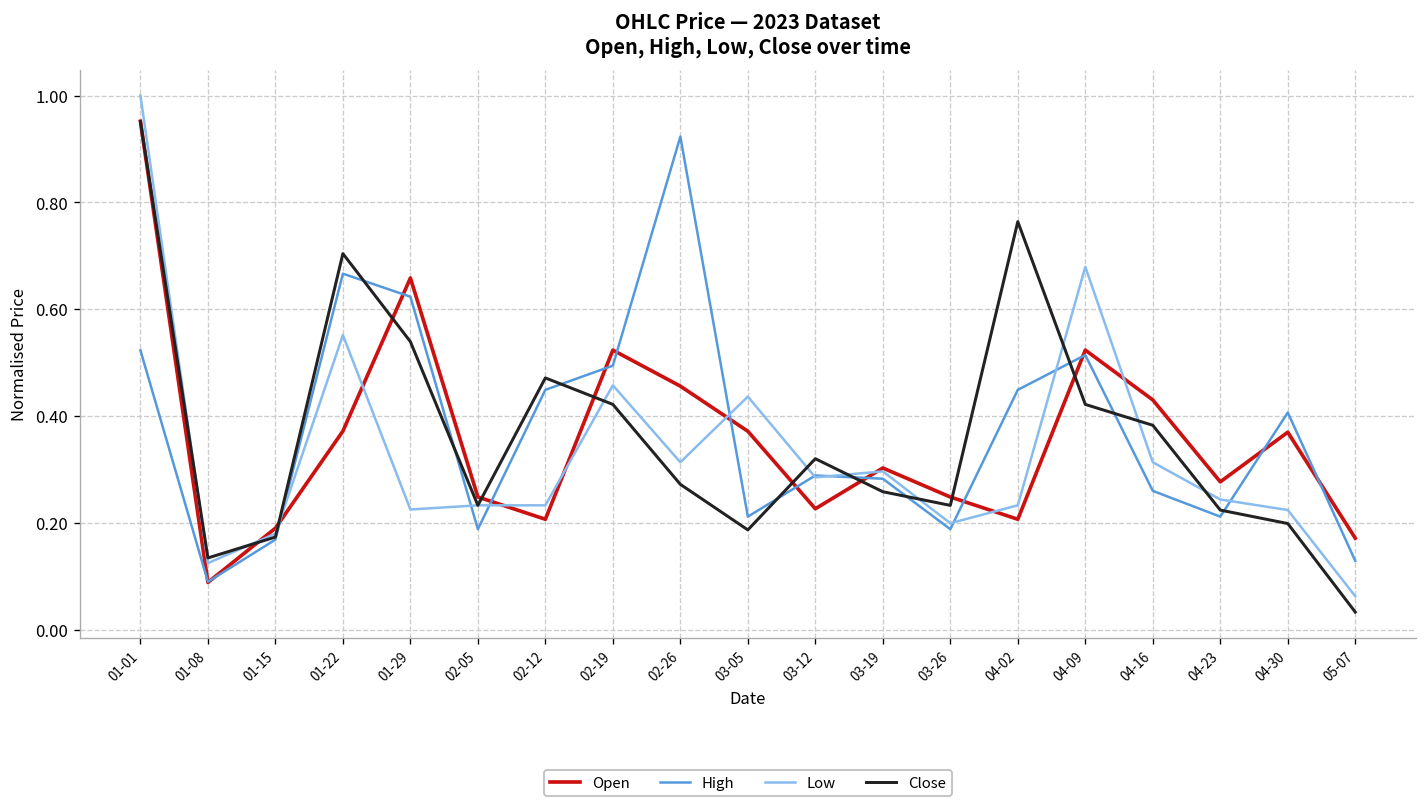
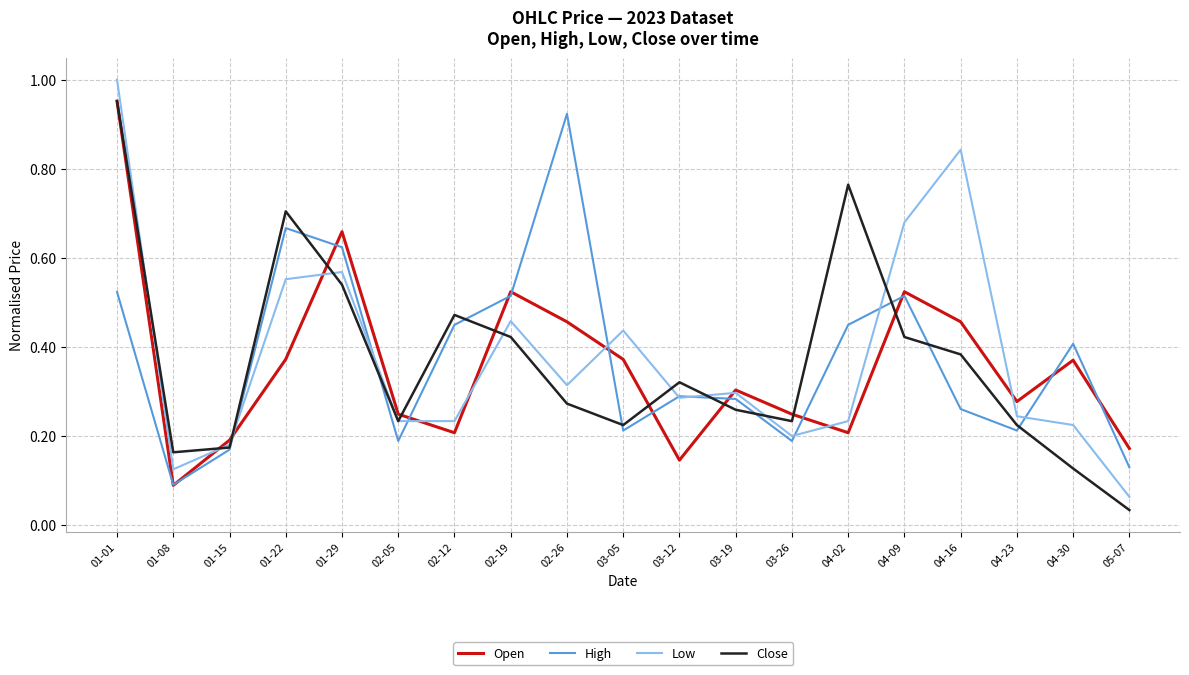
Close, 01-08: 0.13 -> 0.16
Low, 01-29: 0.22 -> 0.57
High, 02-19: 0.49 -> 0.51
Close, 03-05: 0.19 -> 0.22
Open, 03-12: 0.23 -> 0.14
Open, 04-16: 0.43 -> 0.46
Low, 04-16: 0.31 -> 0.84
Close, 04-30: 0.20 -> 0.13
